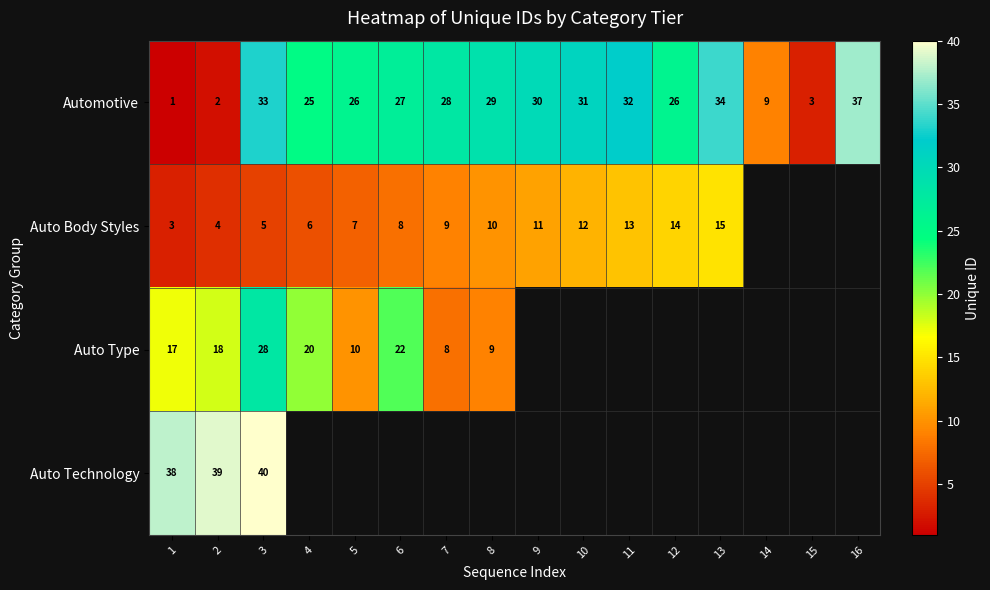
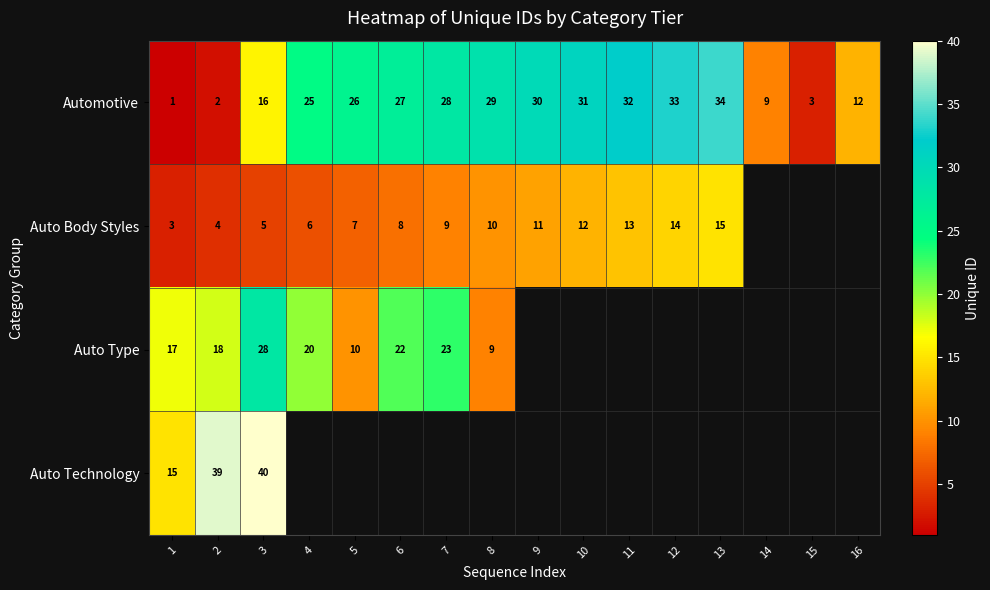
Automotive, 3: 33 -> 16
Automotive, 12: 26 -> 33
Automotive, 16: 37 -> 12
Auto Type, 7: 8 -> 23
Auto Technology, 1: 38 -> 15
